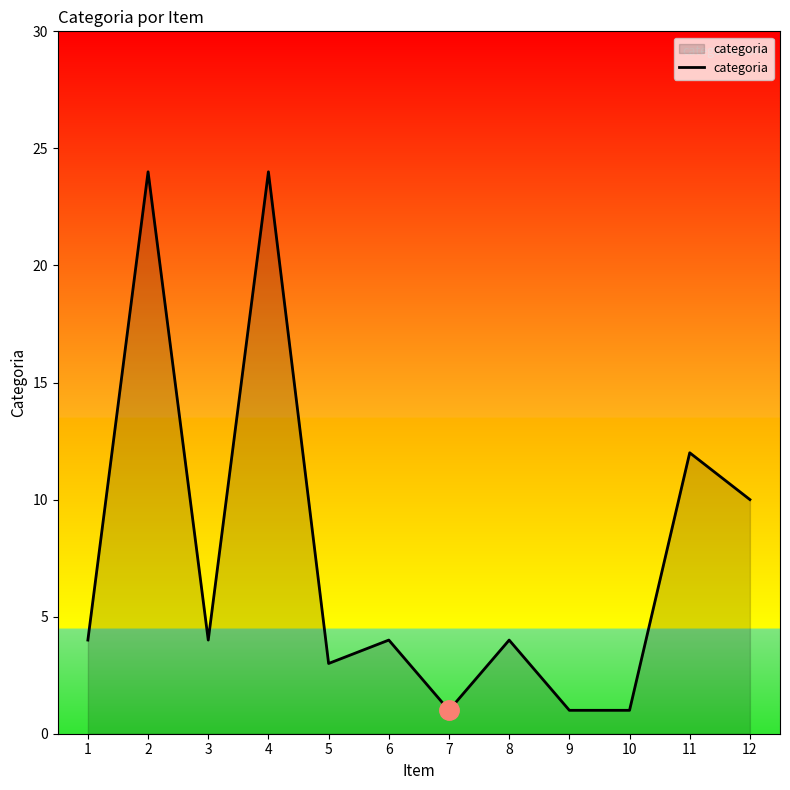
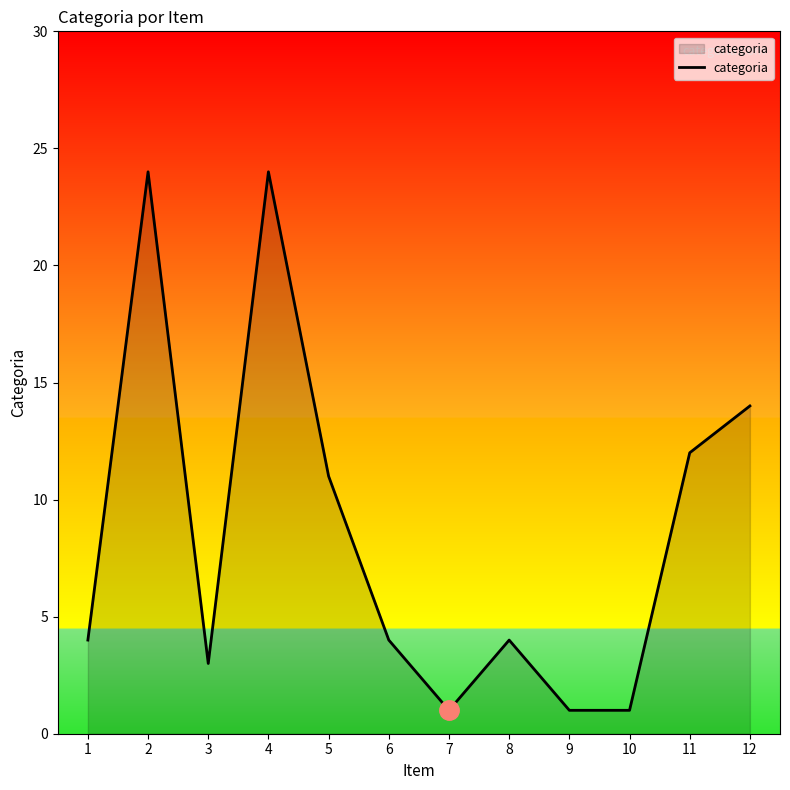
categoria, 3: 4 -> 3
categoria, 5: 3 -> 11
categoria, 12: 10 -> 14
